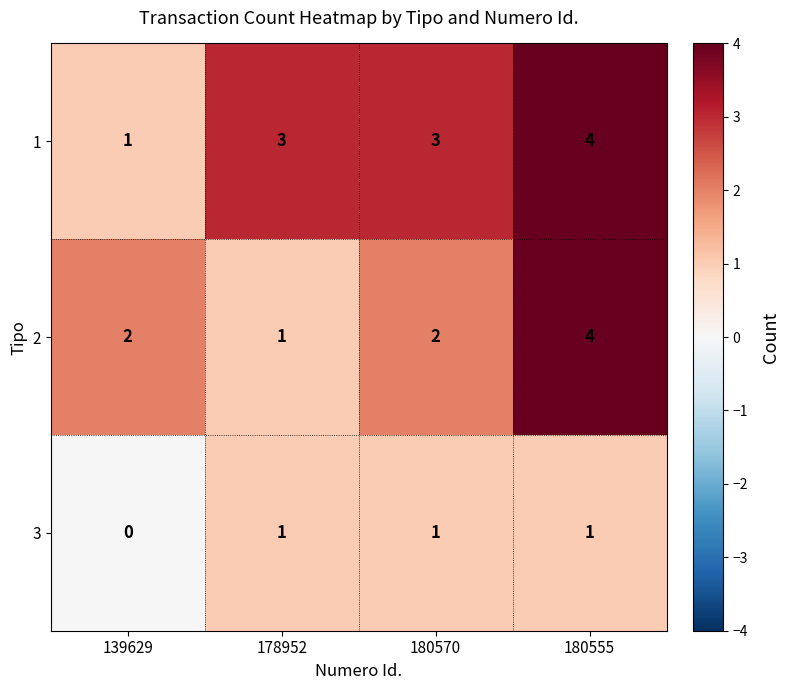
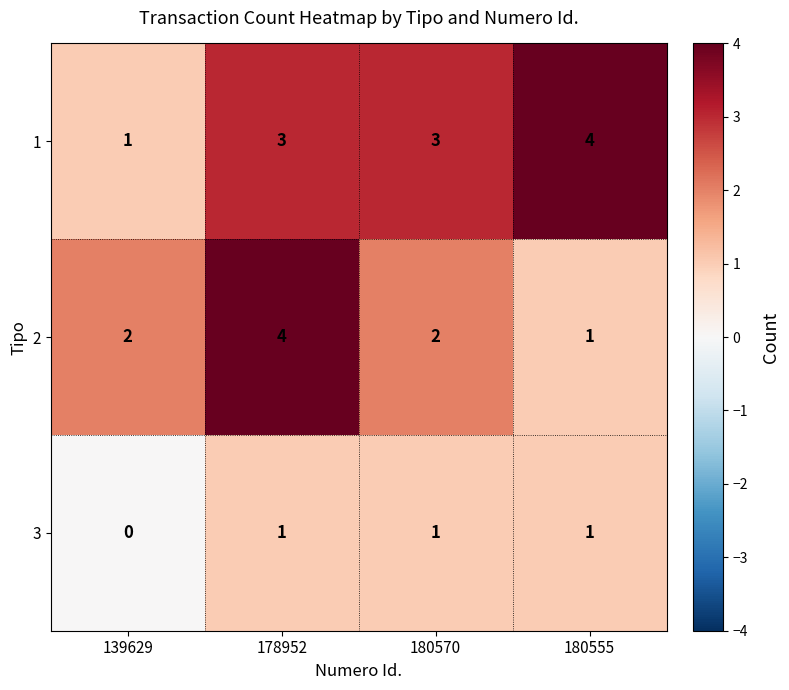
2, 178952: 1 -> 4
2, 180555: 4 -> 1
